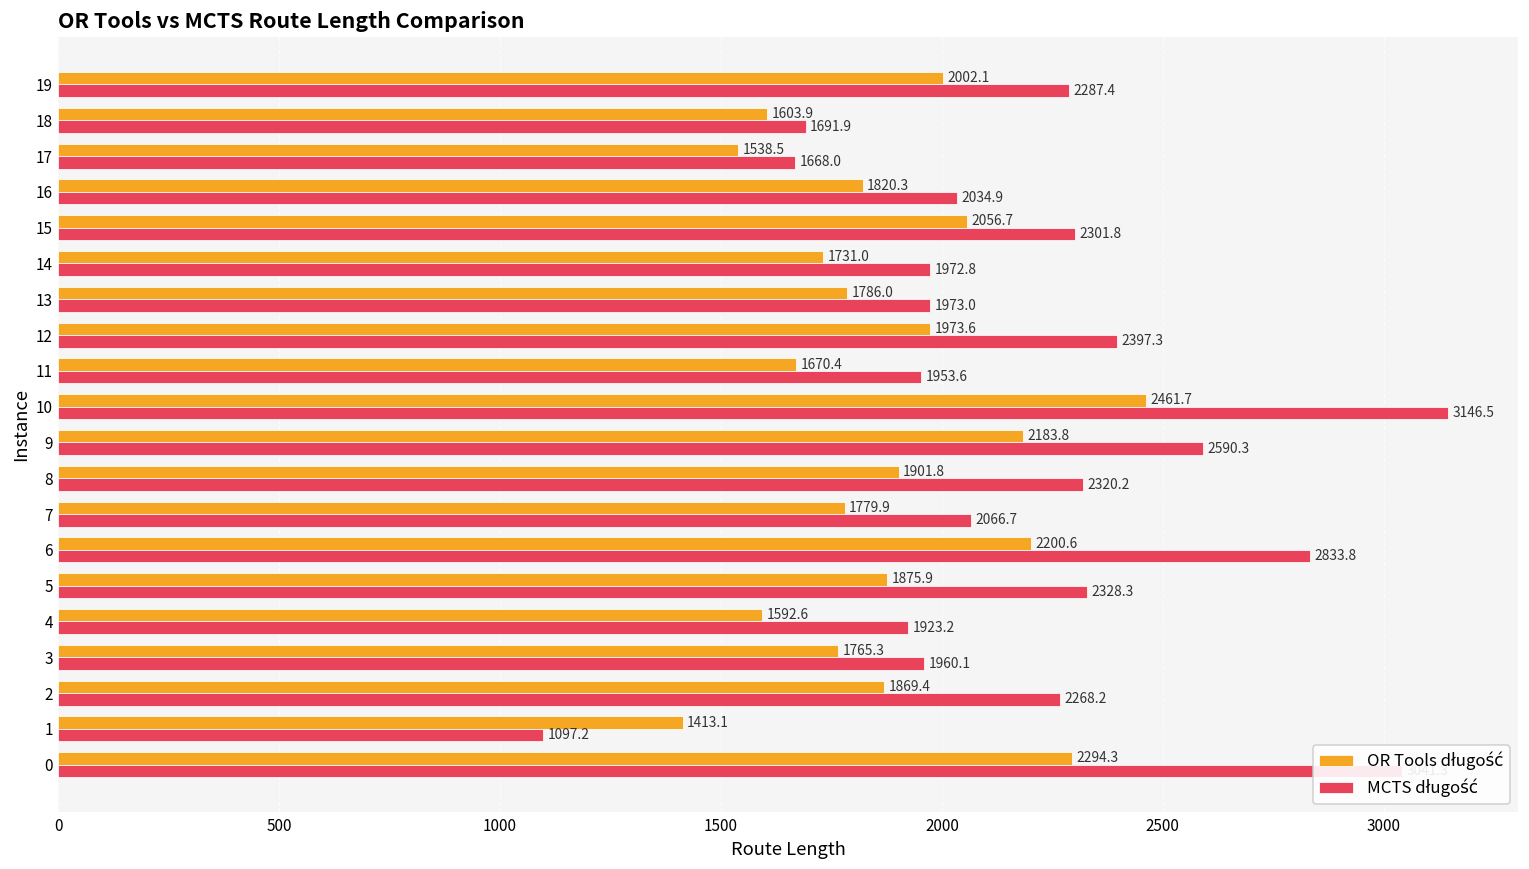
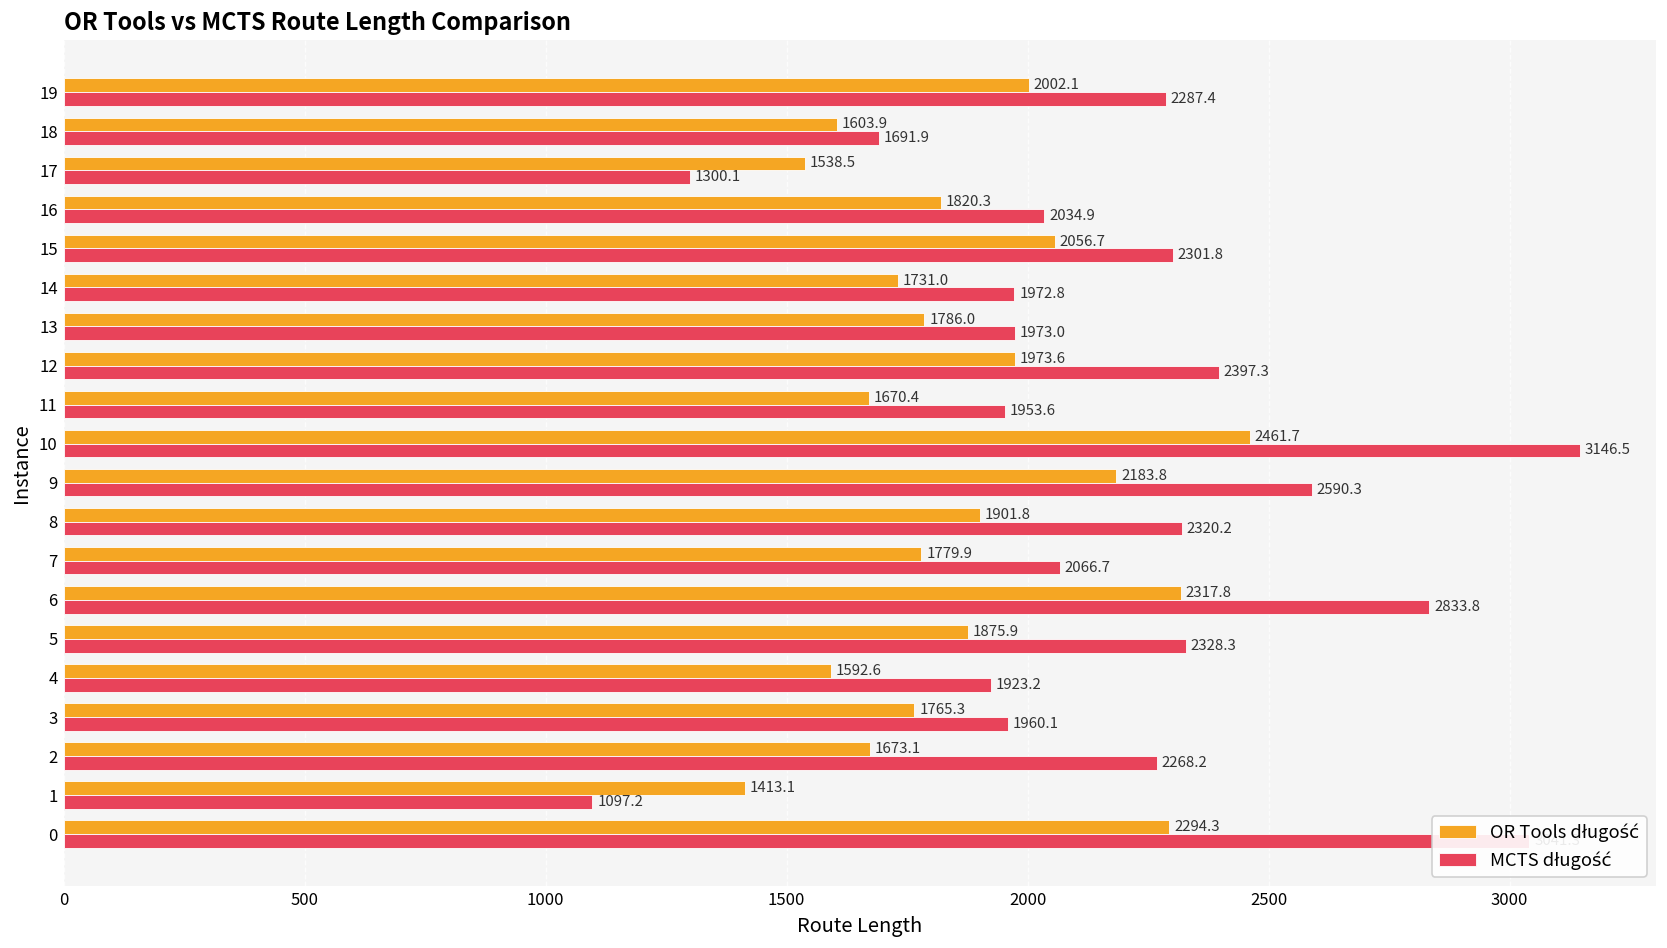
MCTS długość, 17: 1668.0 -> 1300.1
OR Tools długość, 6: 2200.6 -> 2317.8
OR Tools długość, 2: 1869.4 -> 1673.1
